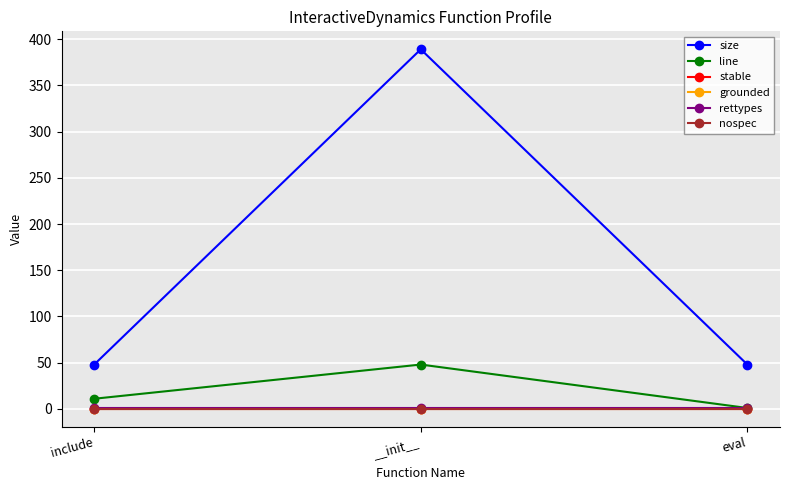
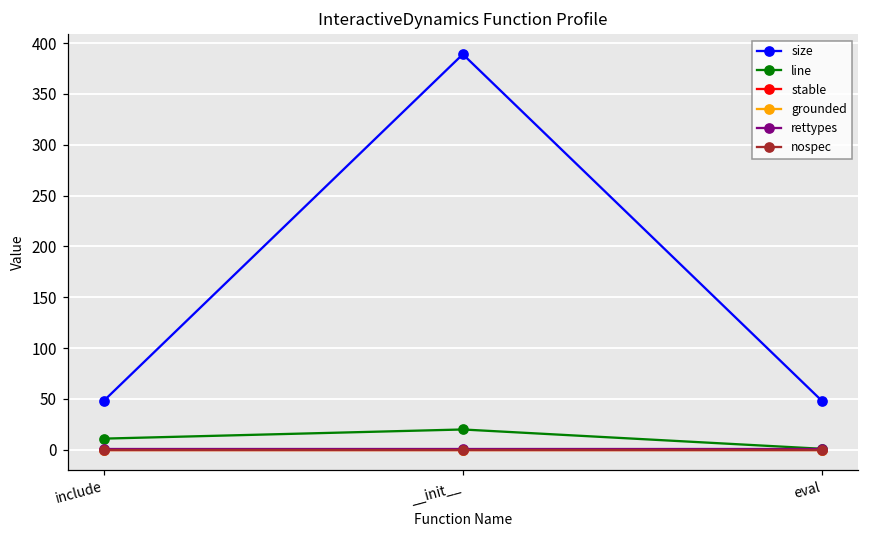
line, __init__: 50 -> 20
